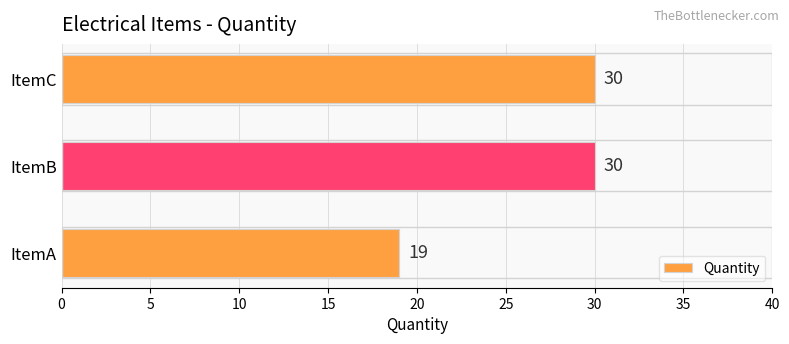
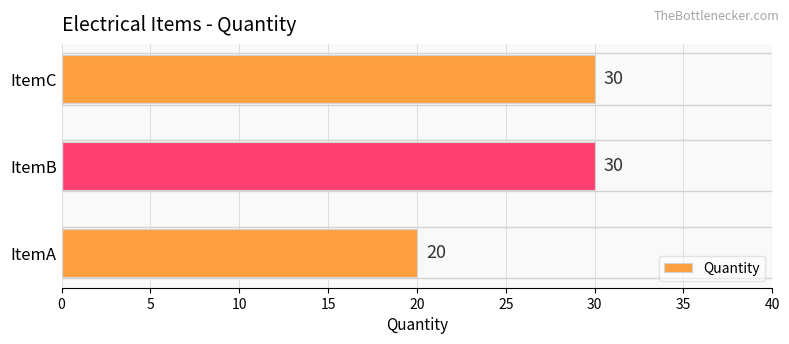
ItemA: 19 -> 20
